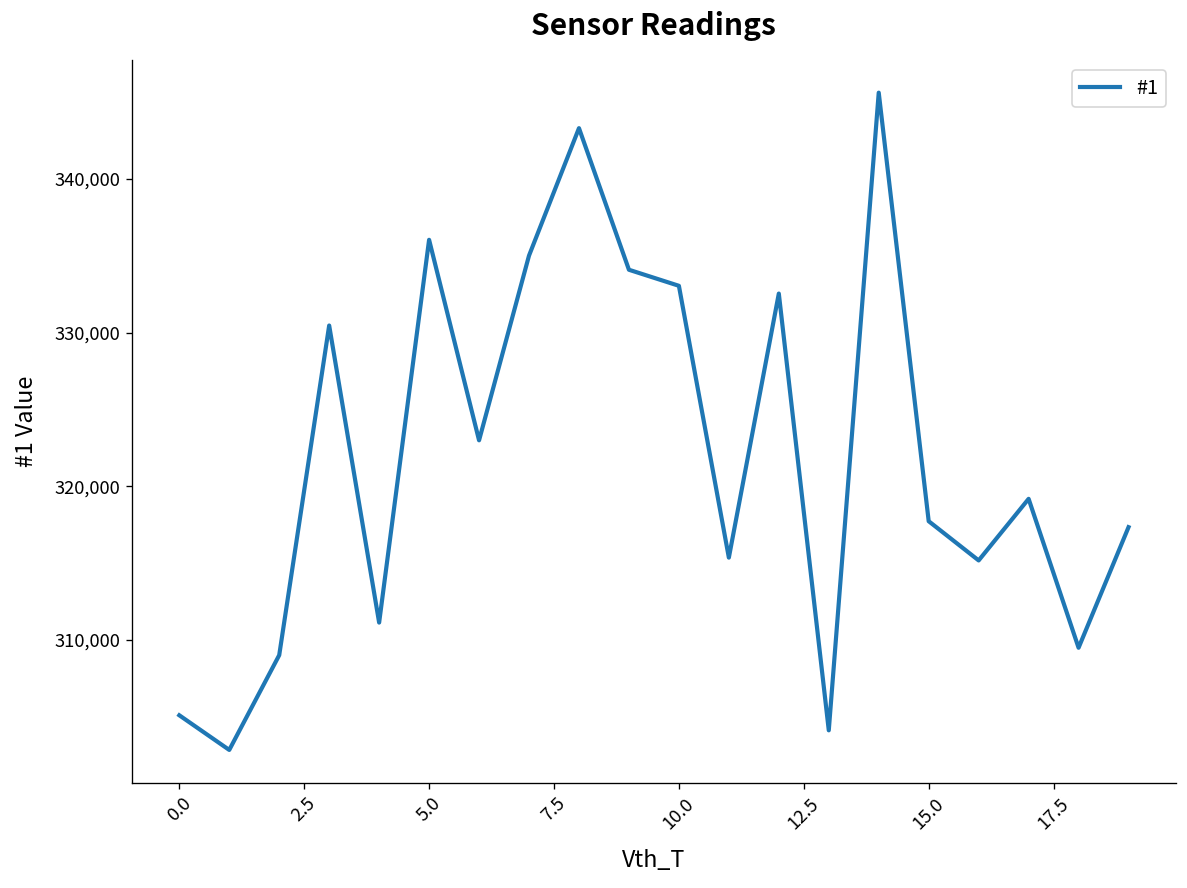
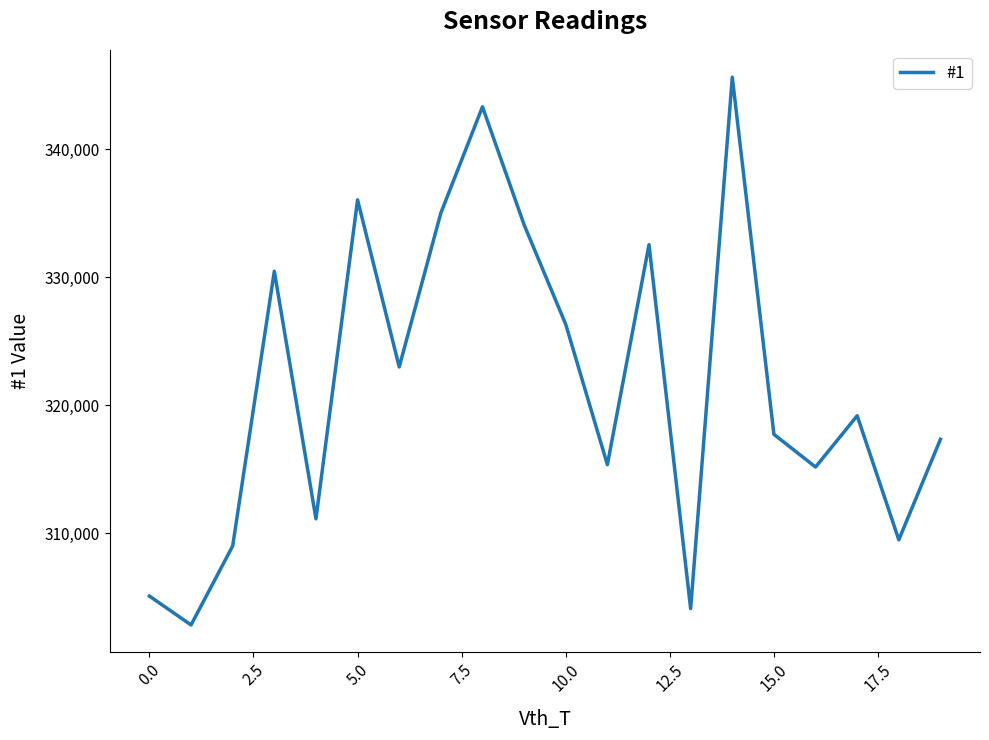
10.0: 333,100 -> 326,300
